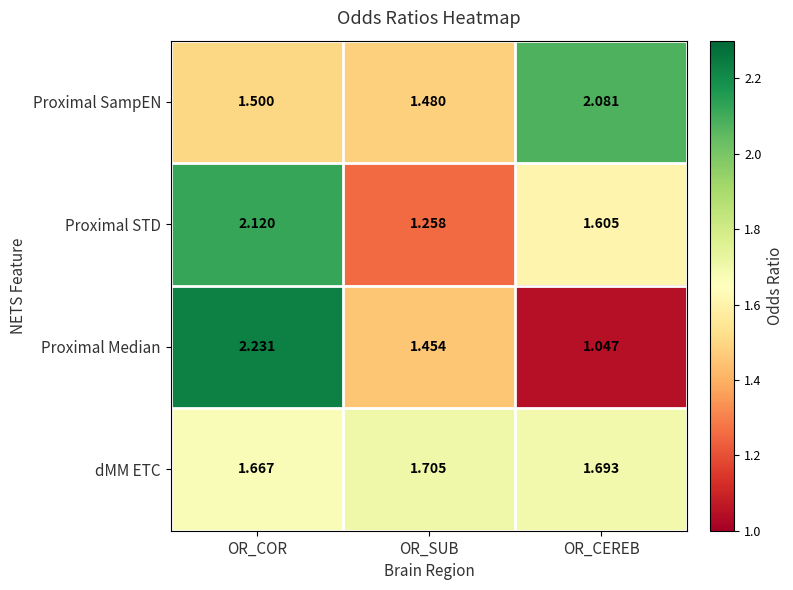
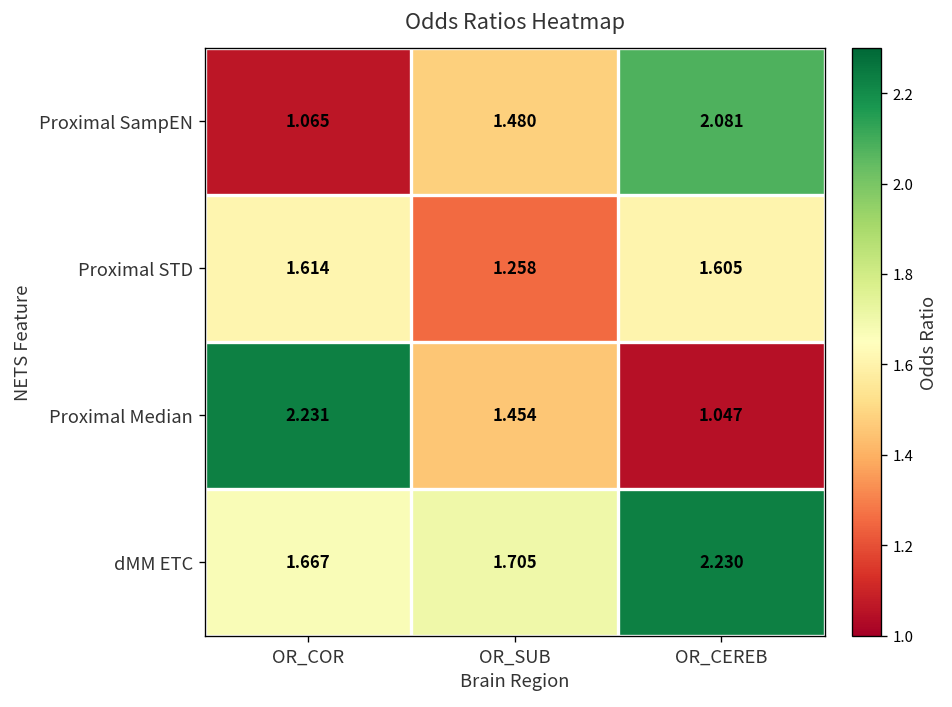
Proximal SampEN, OR_COR: 1.500 -> 1.065
Proximal STD, OR_COR: 2.120 -> 1.614
dMM ETC, OR_CEREB: 1.693 -> 2.230
